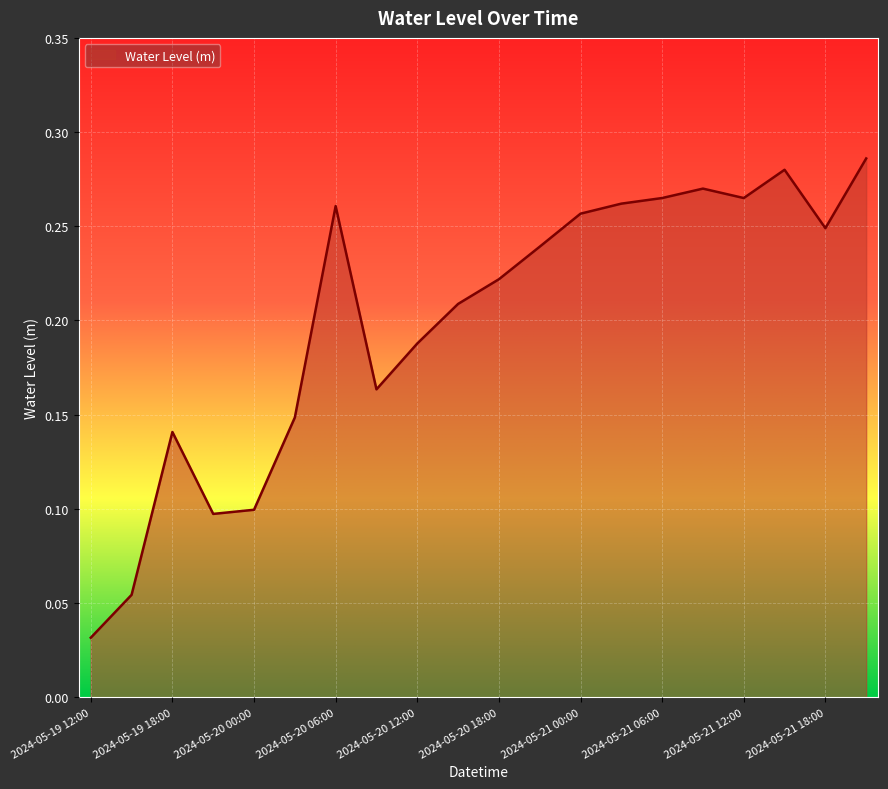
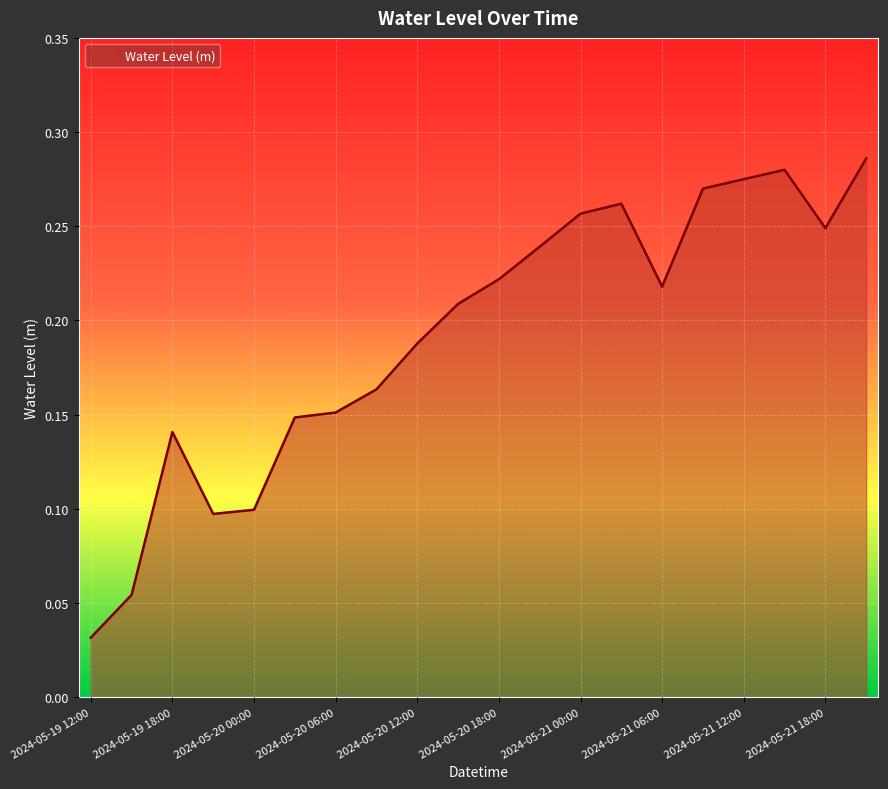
2024-05-20 06:00: 0.261 -> 0.151
2024-05-21 06:00: 0.265 -> 0.218
2024-05-21 12:00: 0.265 -> 0.275
